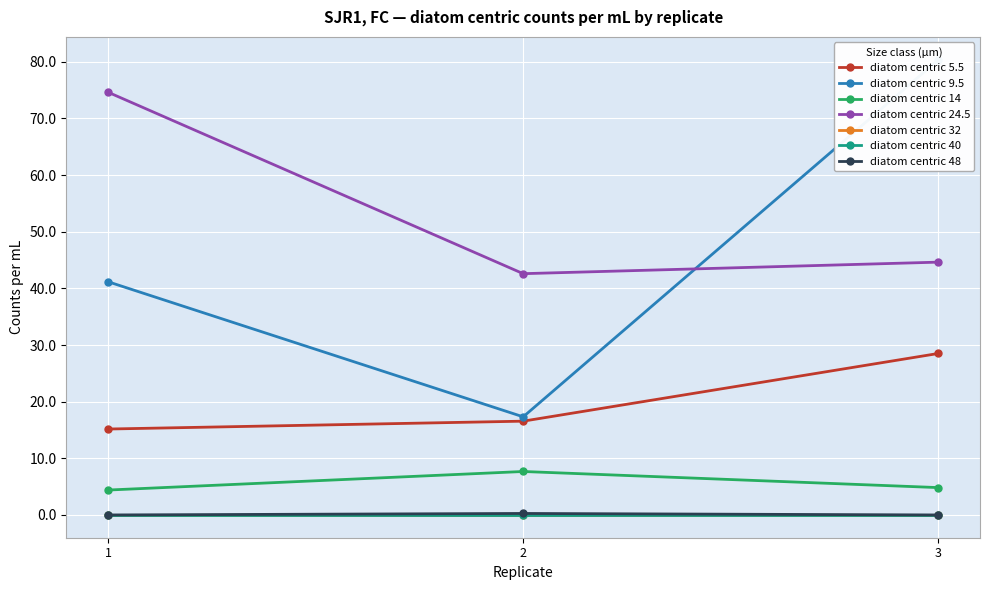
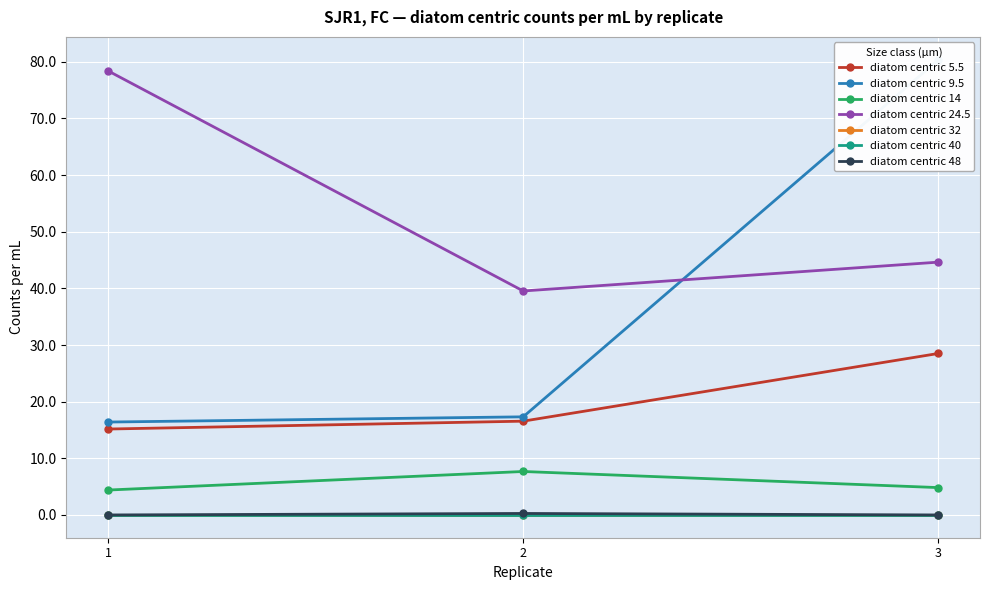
diatom centric 9.5, 1: 41 -> 16
diatom centric 24.5, 1: 75 -> 78
diatom centric 24.5, 2: 43 -> 40
